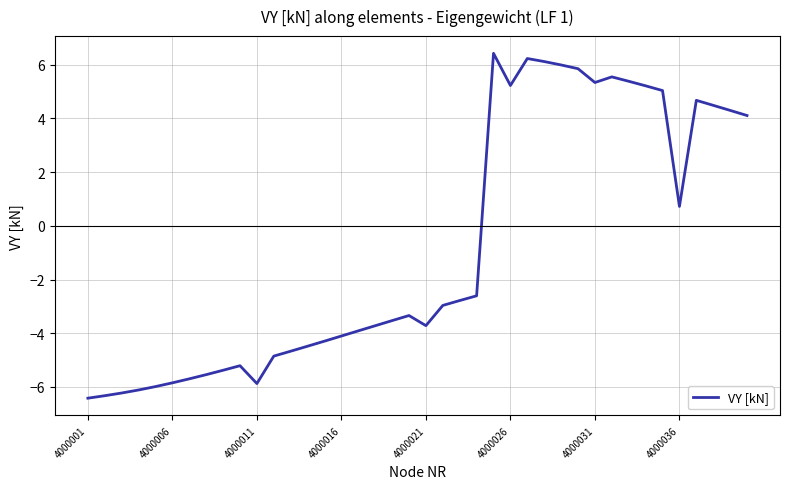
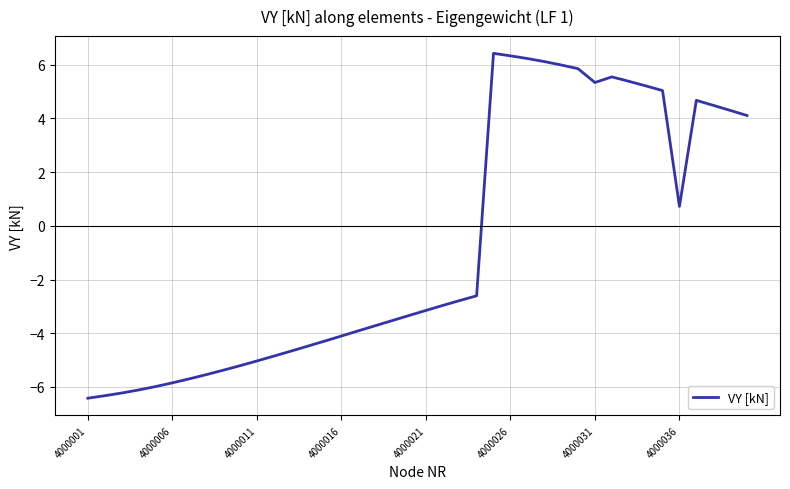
4000011: -5.9 -> -5.0
4000021: -3.7 -> -3.2
4000026: 5.2 -> 6.3
